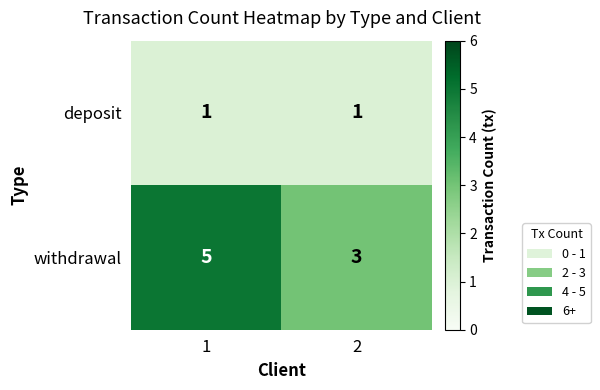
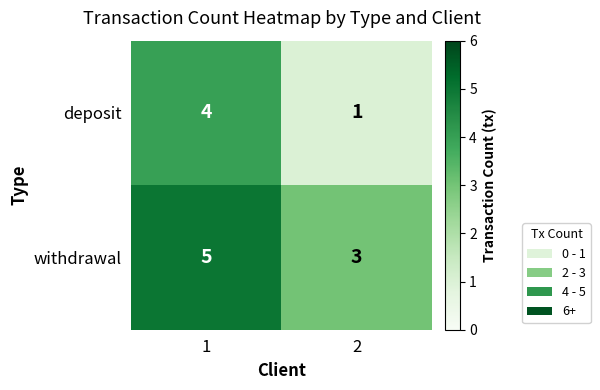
deposit, 1: 1 -> 4
